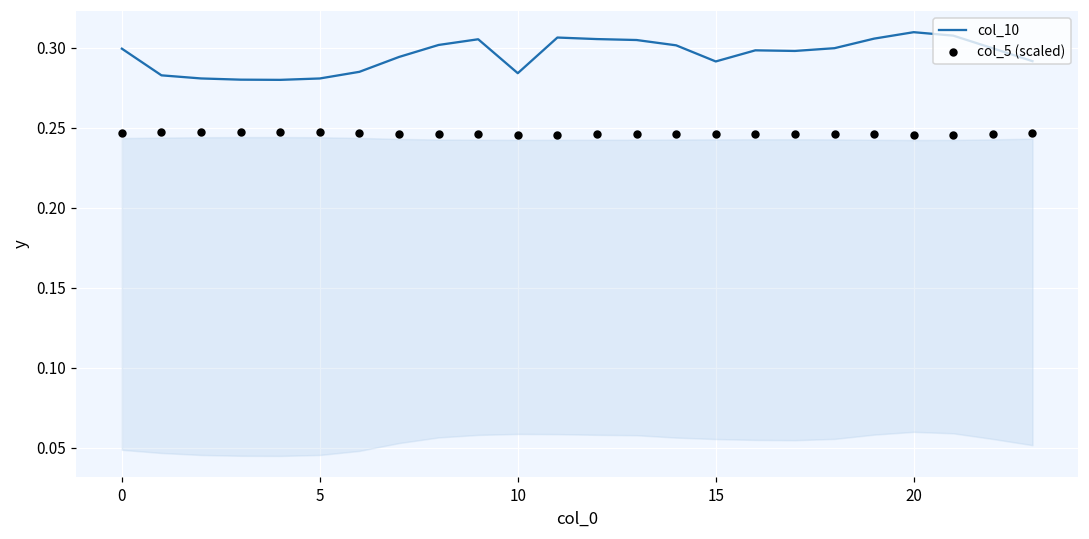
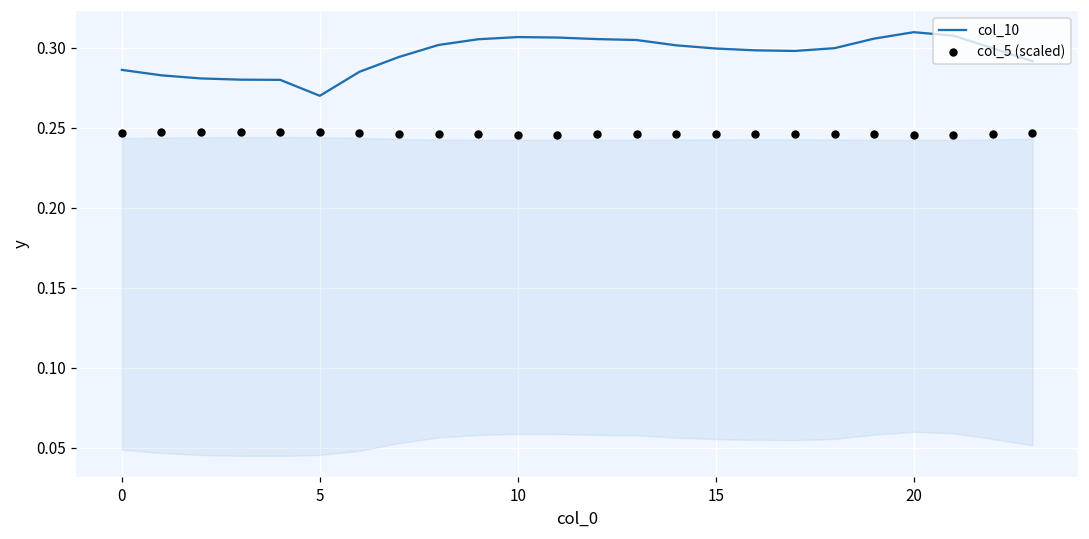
col_10, 0: 0.299 -> 0.286
col_10, 5: 0.281 -> 0.270
col_10, 10: 0.284 -> 0.307
col_10, 15: 0.291 -> 0.299
